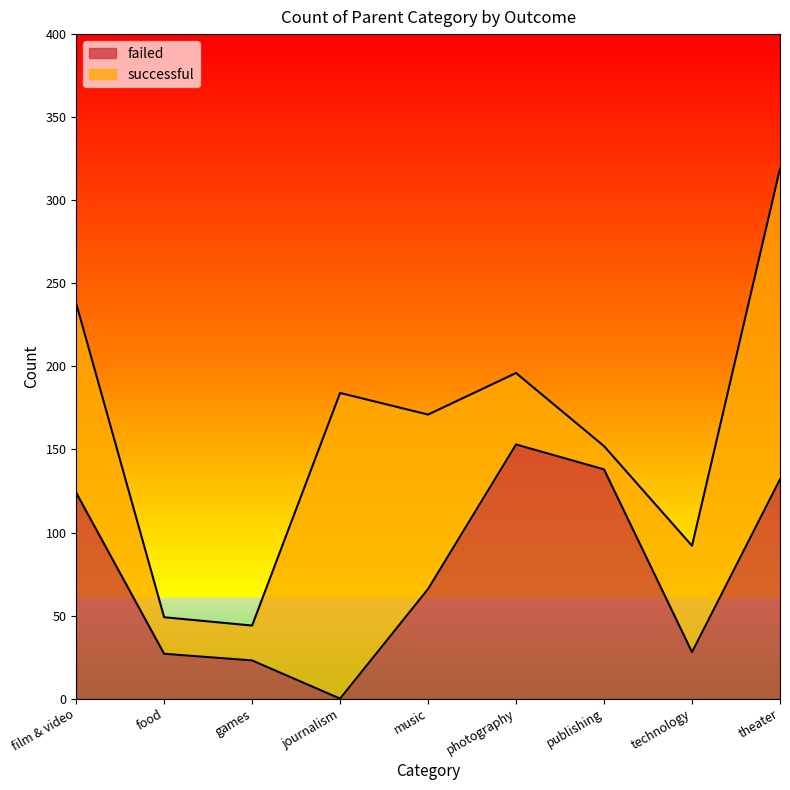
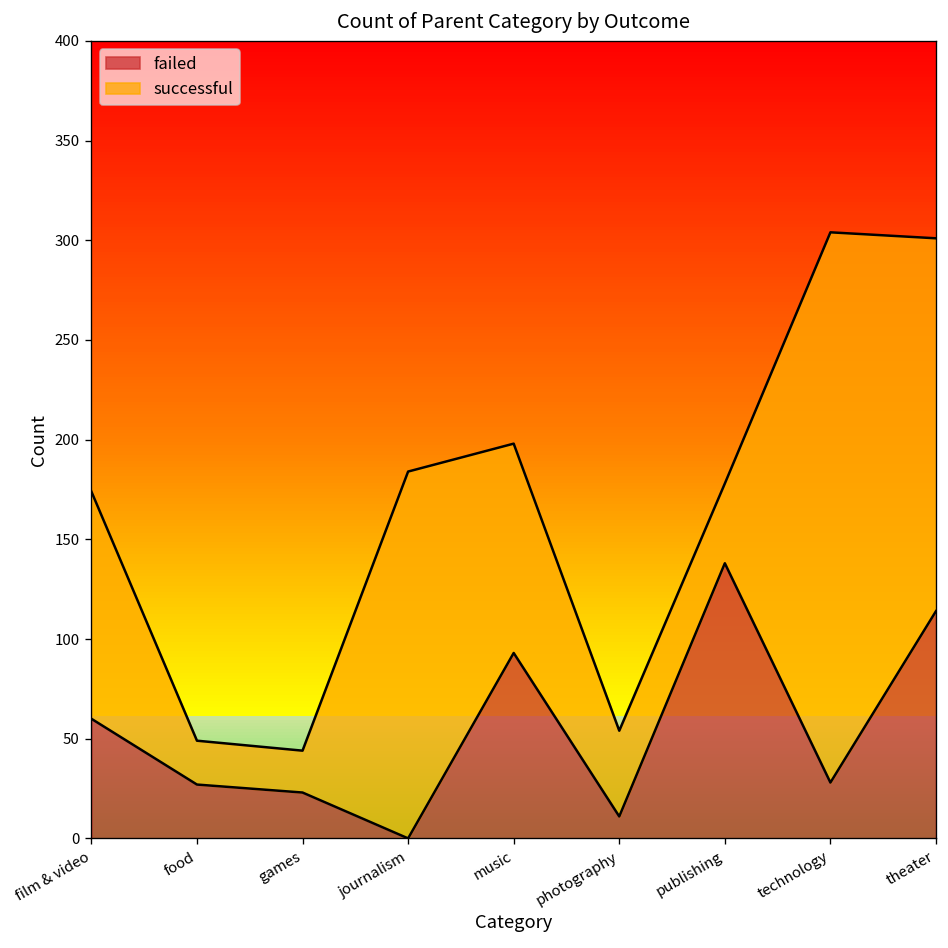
failed, film & video: 124 -> 60
failed, music: 66 -> 93
failed, photography: 153 -> 11
successful, publishing: 14 -> 40
successful, technology: 64 -> 276
failed, theater: 132 -> 114
